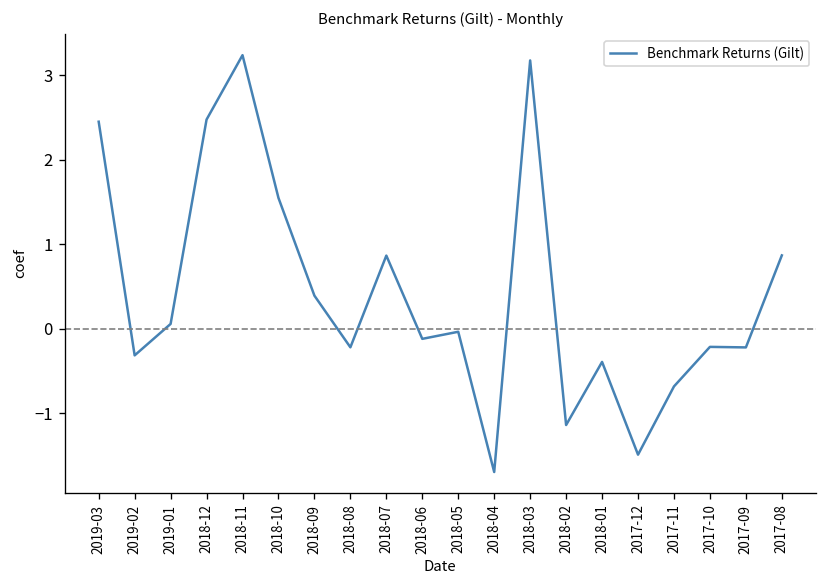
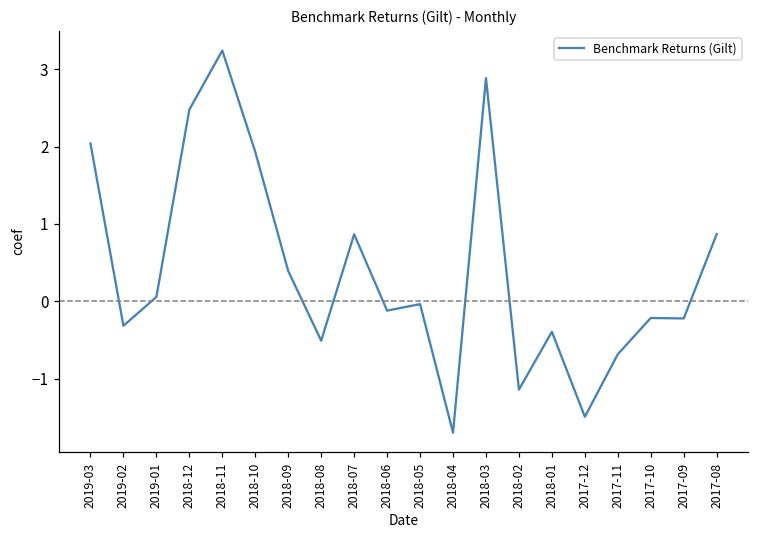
2019-03: 2.5 -> 2.0
2018-10: 1.5 -> 1.9
2018-08: -0.2 -> -0.5
2018-03: 3.2 -> 2.9
